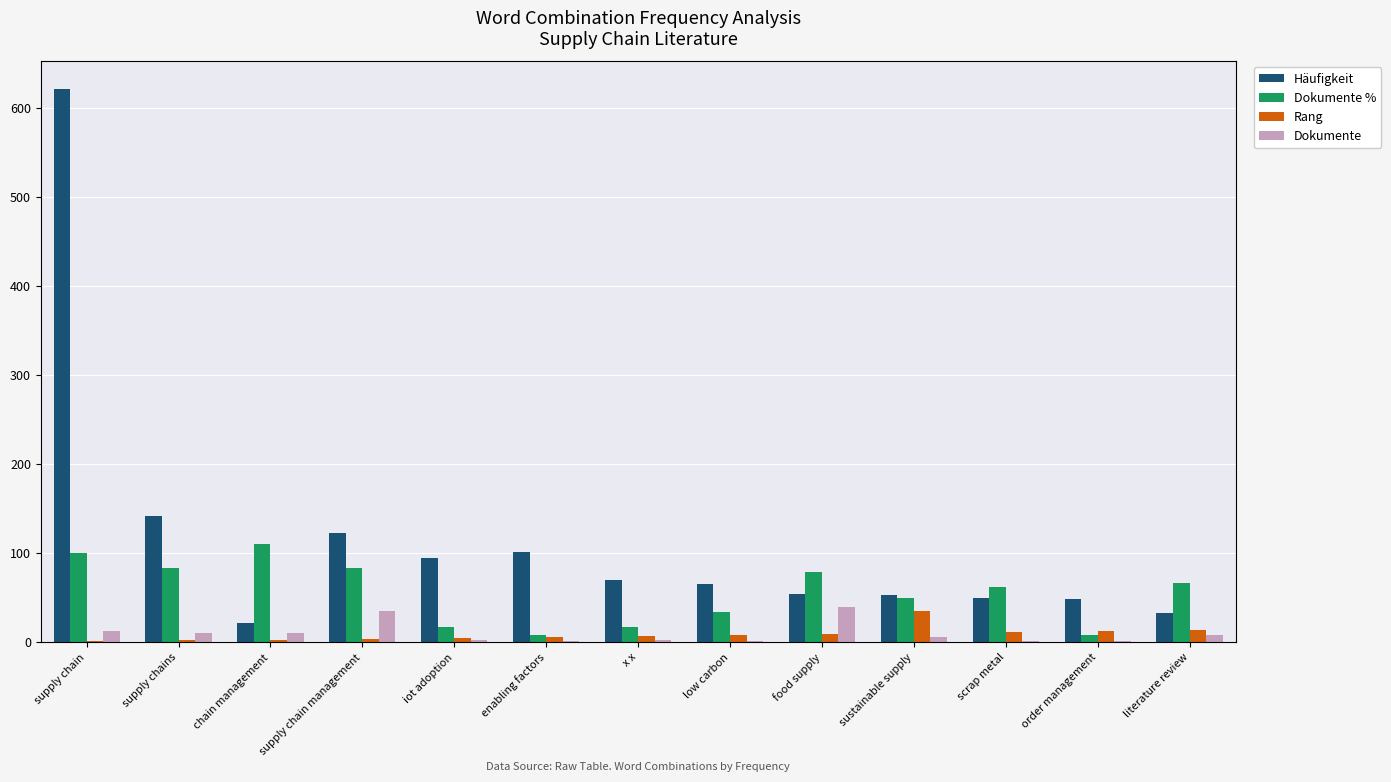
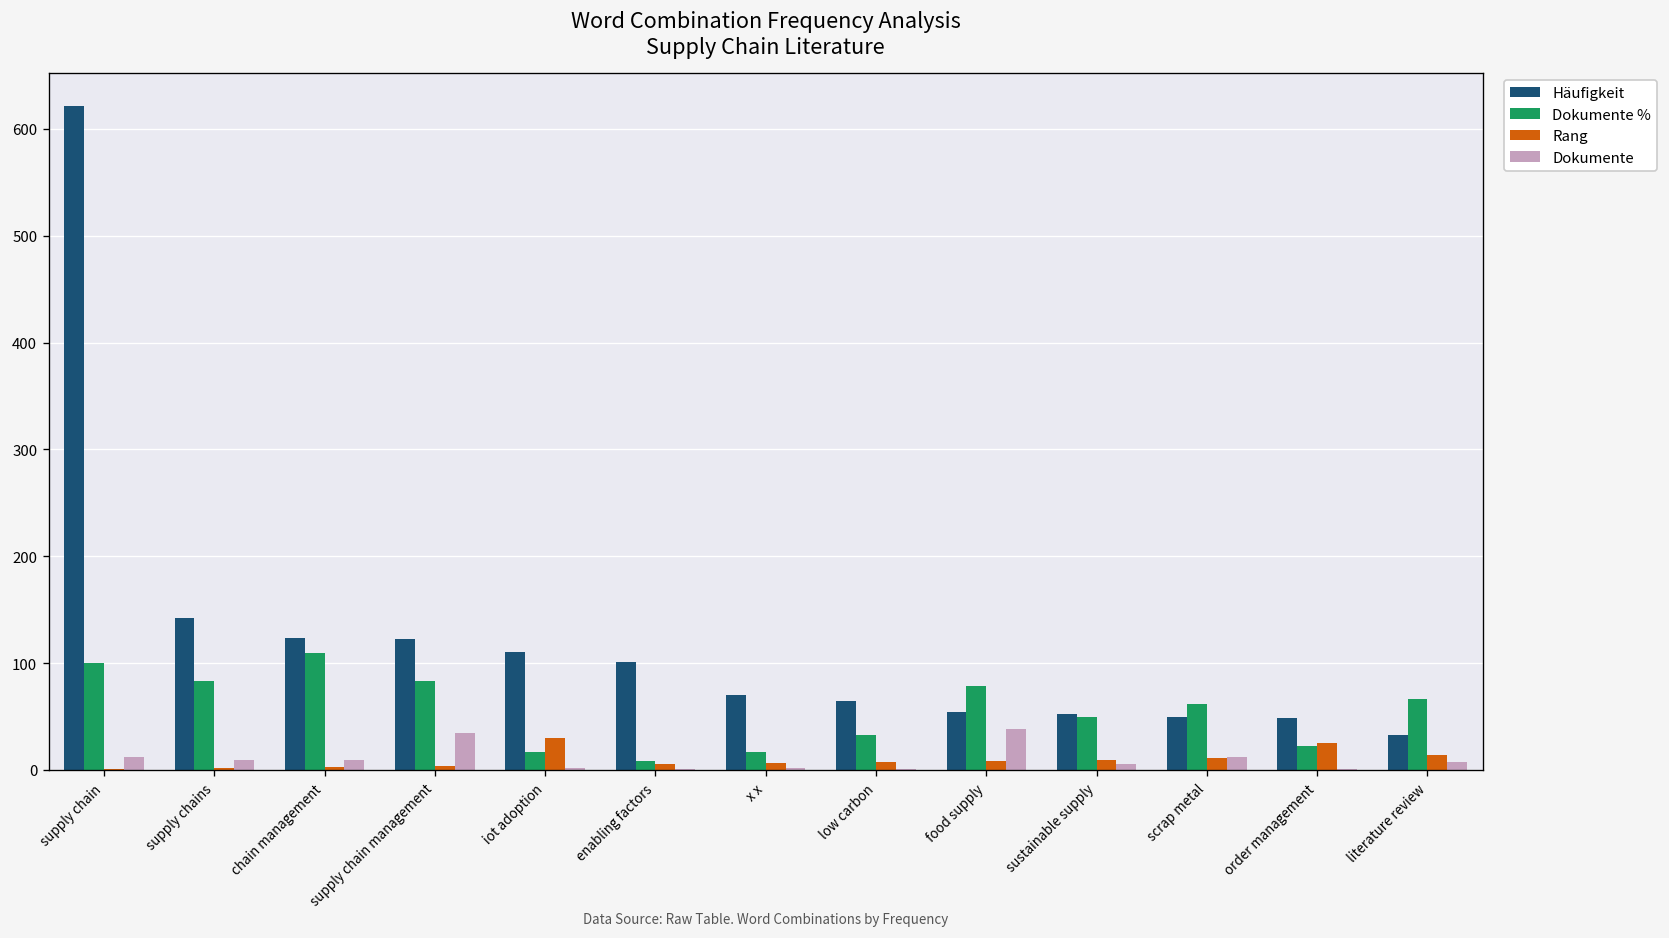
Häufigkeit, chain management: 20 -> 120
Häufigkeit, iot adoption: 100 -> 110
Rang, iot adoption: 10 -> 30
Rang, sustainable supply: 40 -> 10
Dokumente, scrap metal: 0 -> 10
Dokumente %, order management: 10 -> 20
Rang, order management: 10 -> 30
